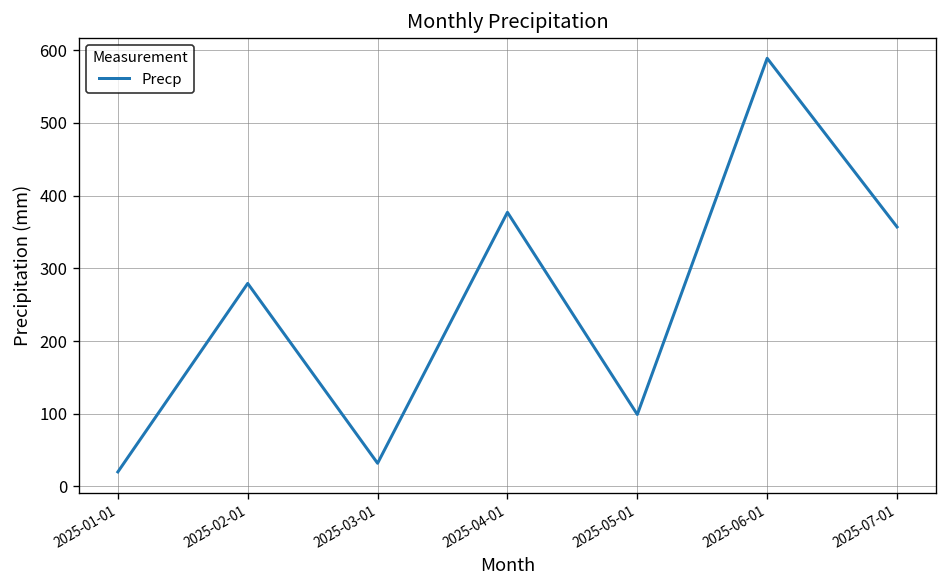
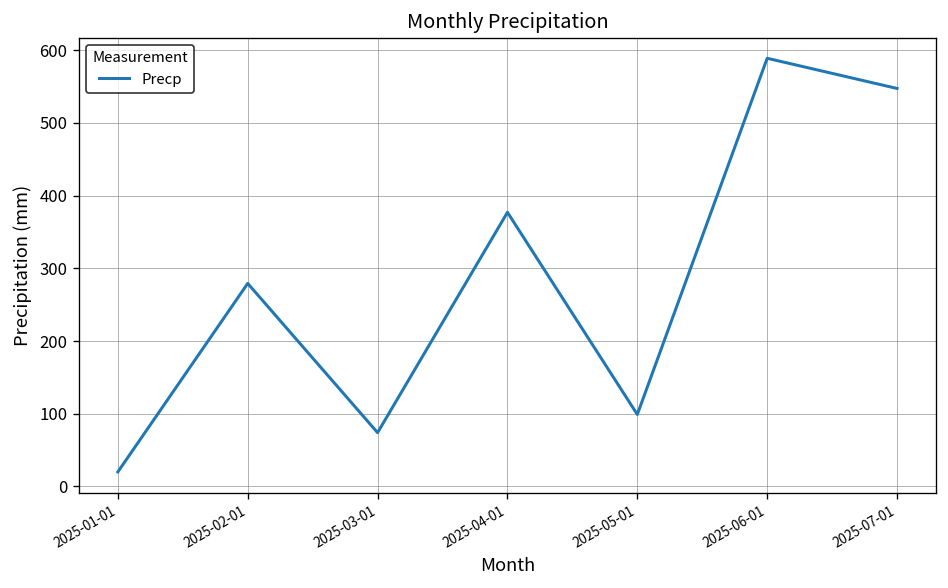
2025-03-01: 30 -> 70
2025-07-01: 360 -> 550
